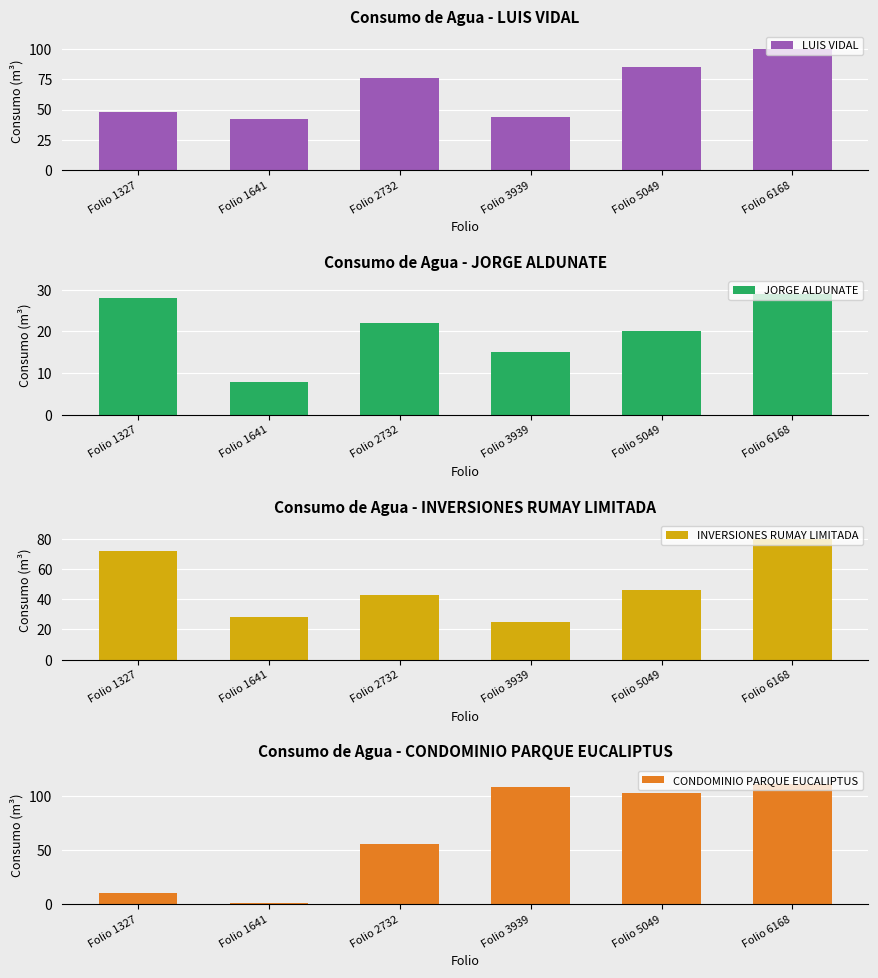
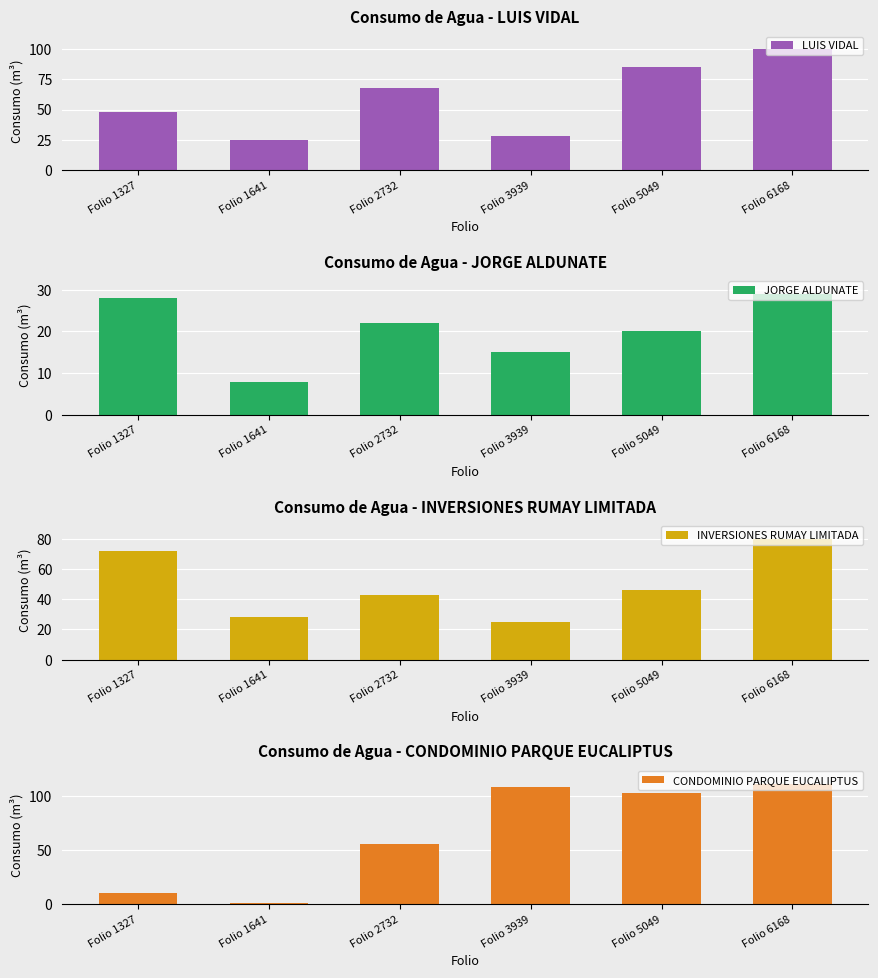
Consumo de Agua - LUIS VIDAL, Folio 1641: 42 -> 25
Consumo de Agua - LUIS VIDAL, Folio 2732: 76 -> 68
Consumo de Agua - LUIS VIDAL, Folio 3939: 44 -> 28
